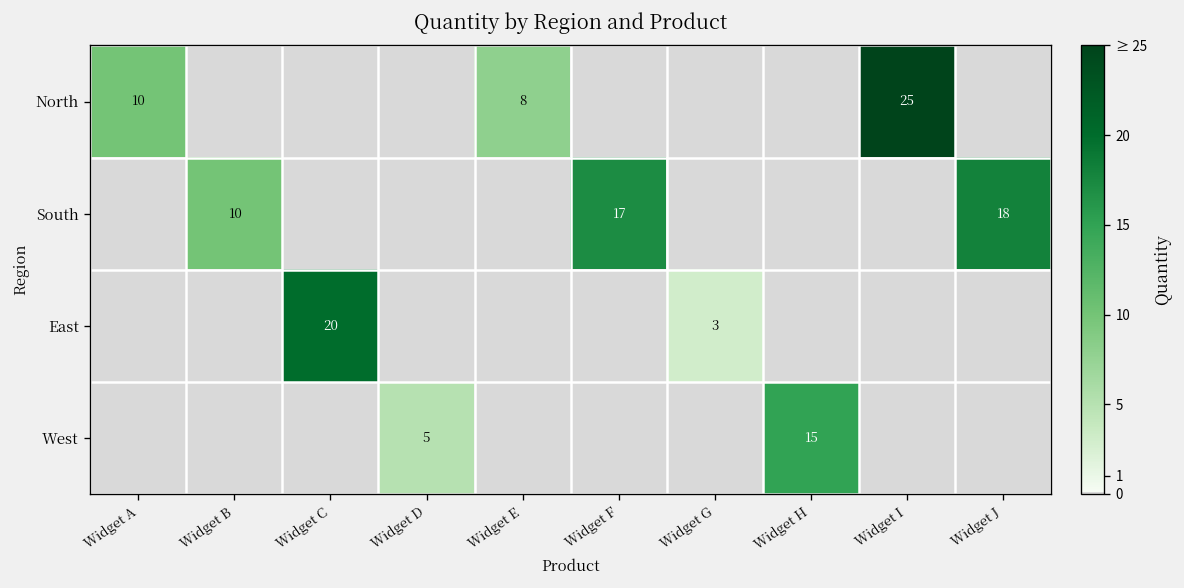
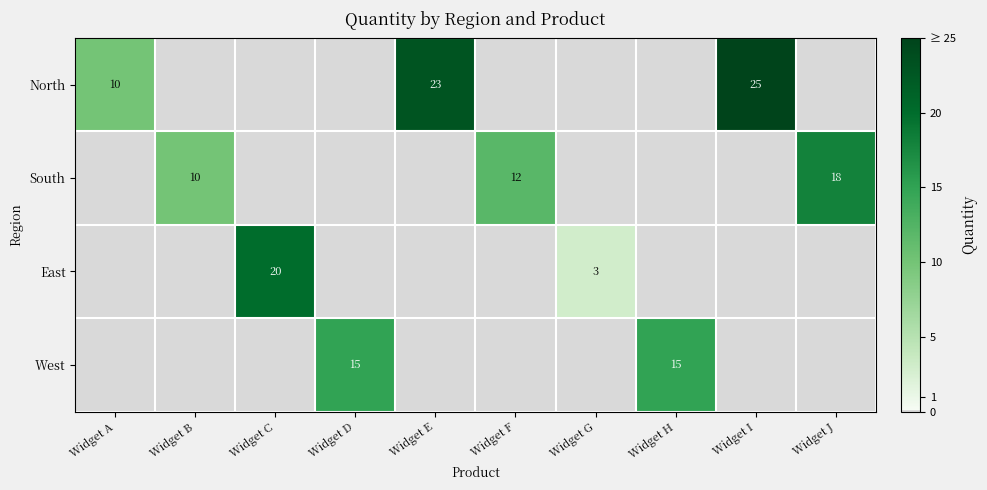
North, Widget E: 8 -> 23
South, Widget F: 17 -> 12
West, Widget D: 5 -> 15
